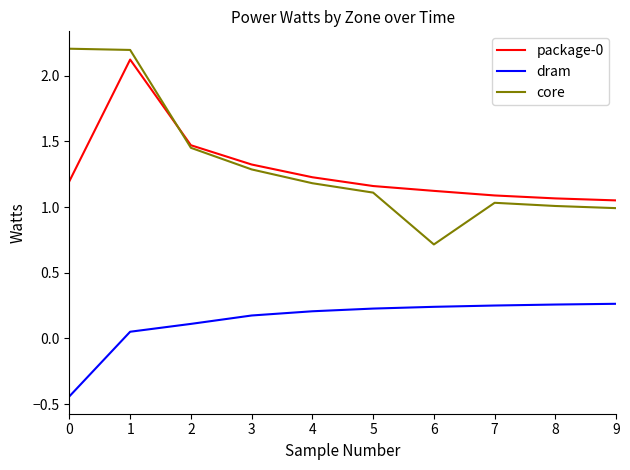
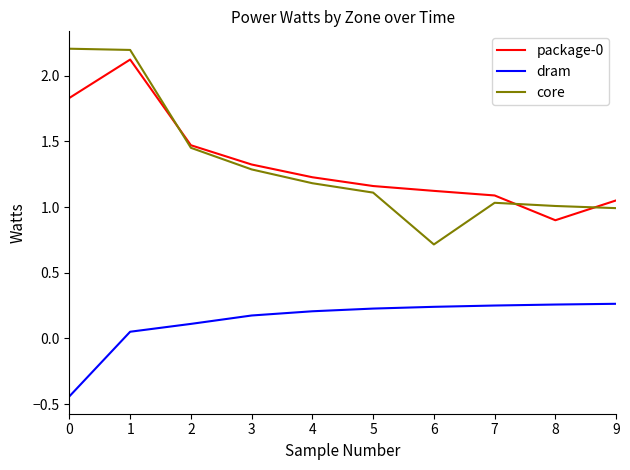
package-0, 0: 1.20 -> 1.83
package-0, 8: 1.07 -> 0.90
